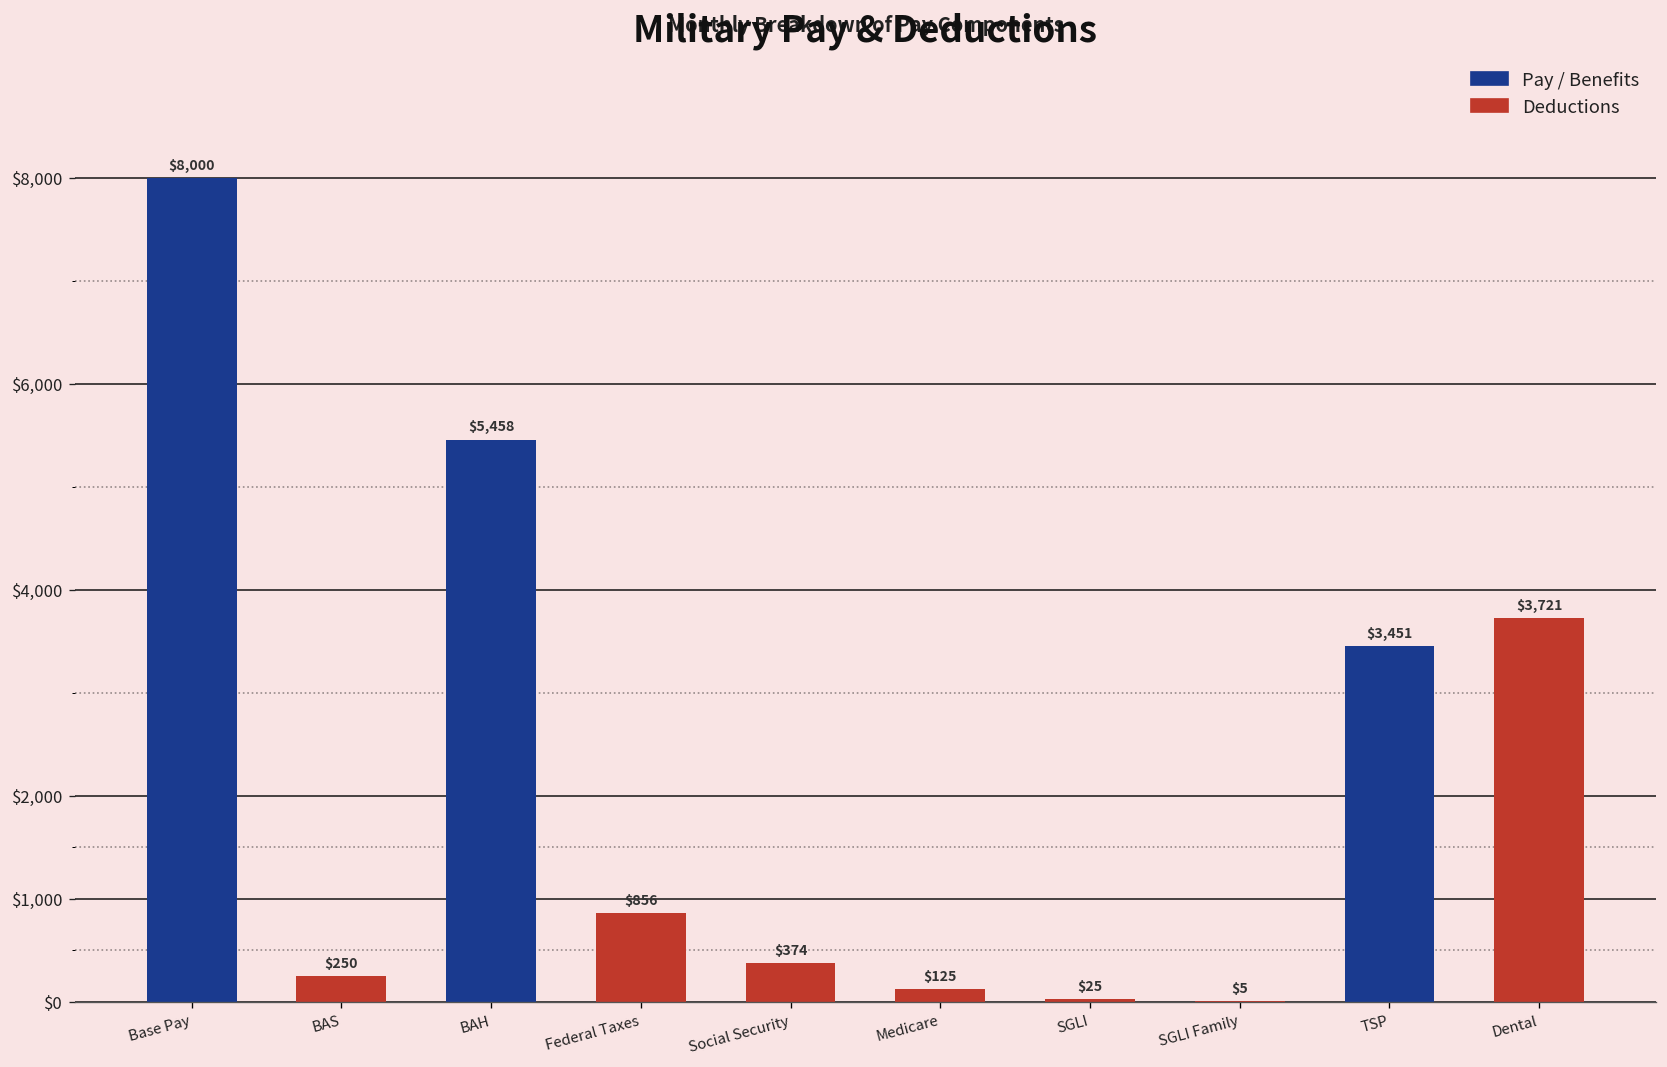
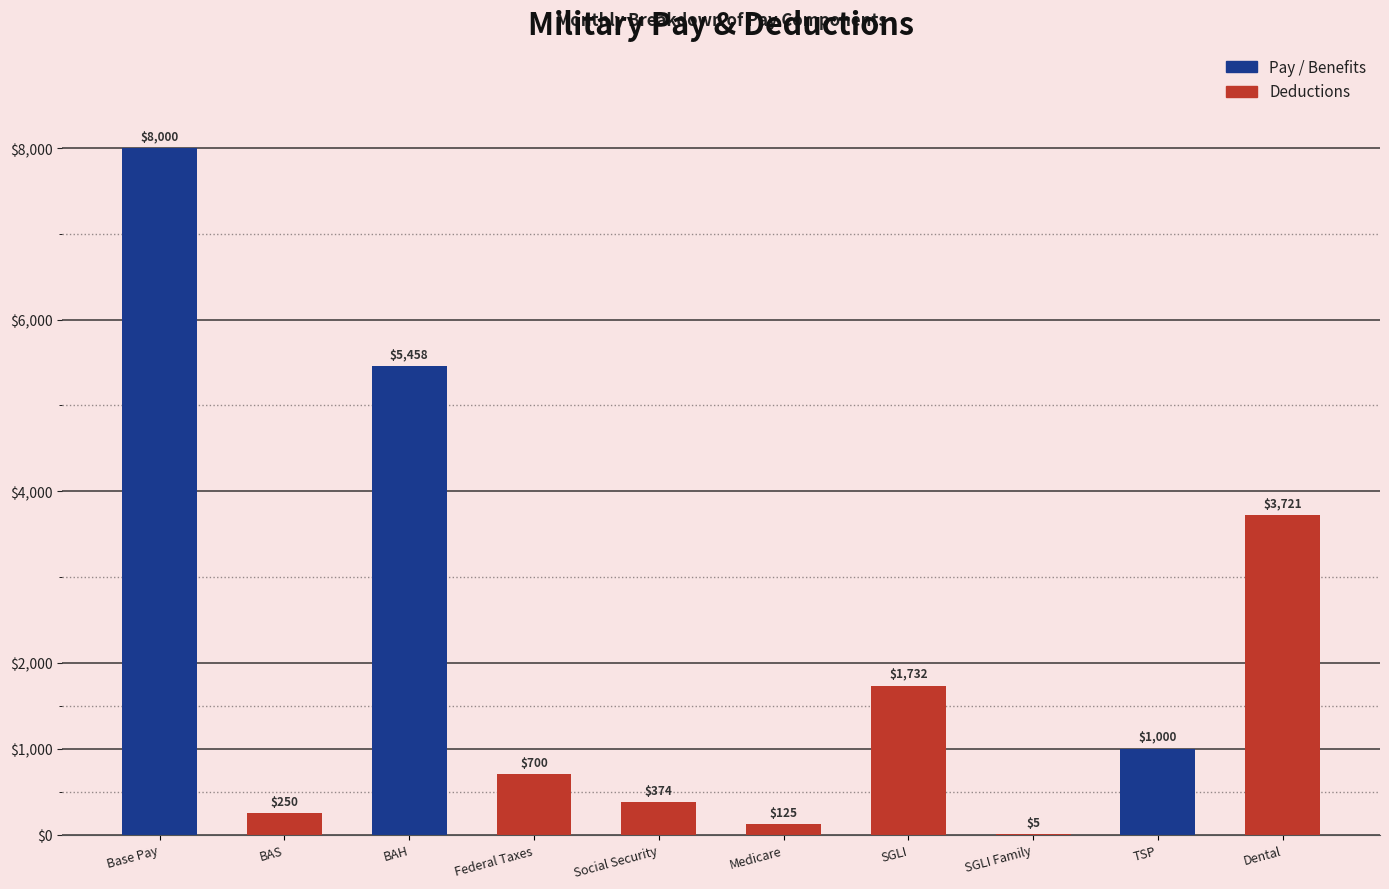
Federal Taxes: $856 -> $700
SGLI: $25 -> $1,732
TSP: $3,451 -> $1,000
